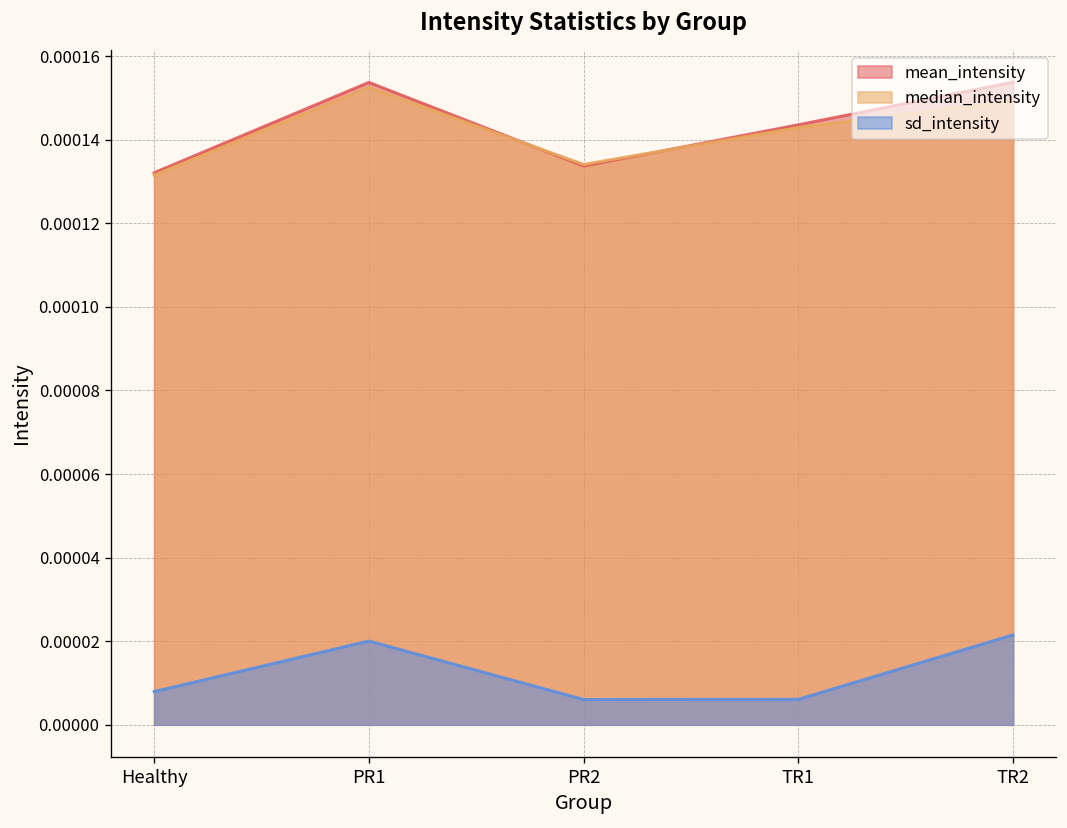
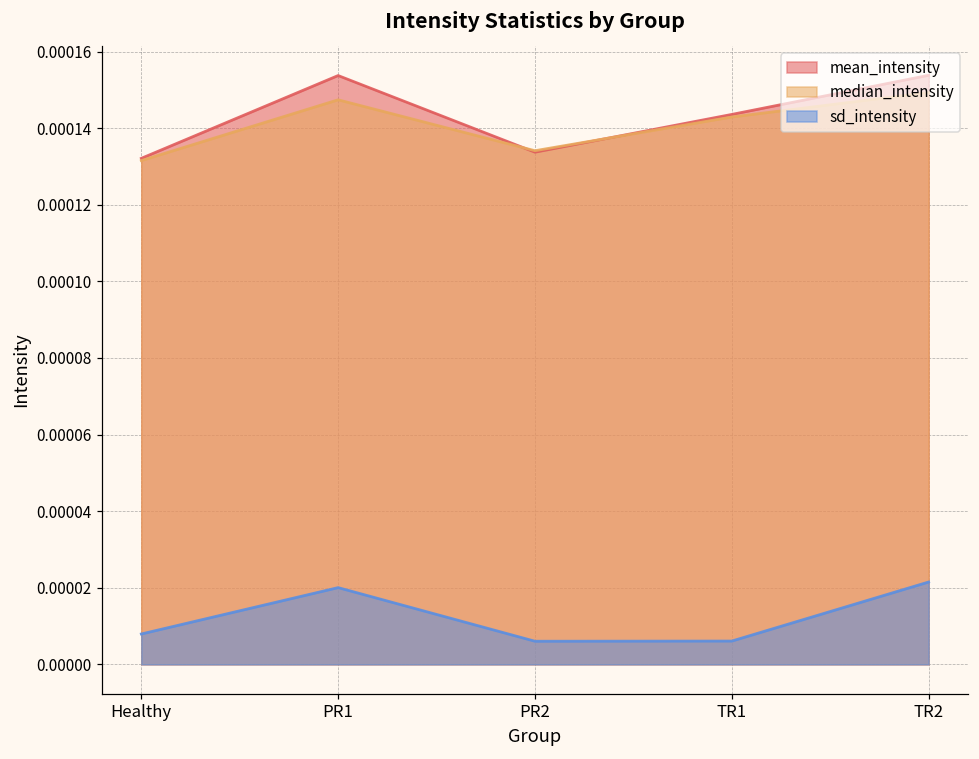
median_intensity, PR1: 0.000153 -> 0.000147
